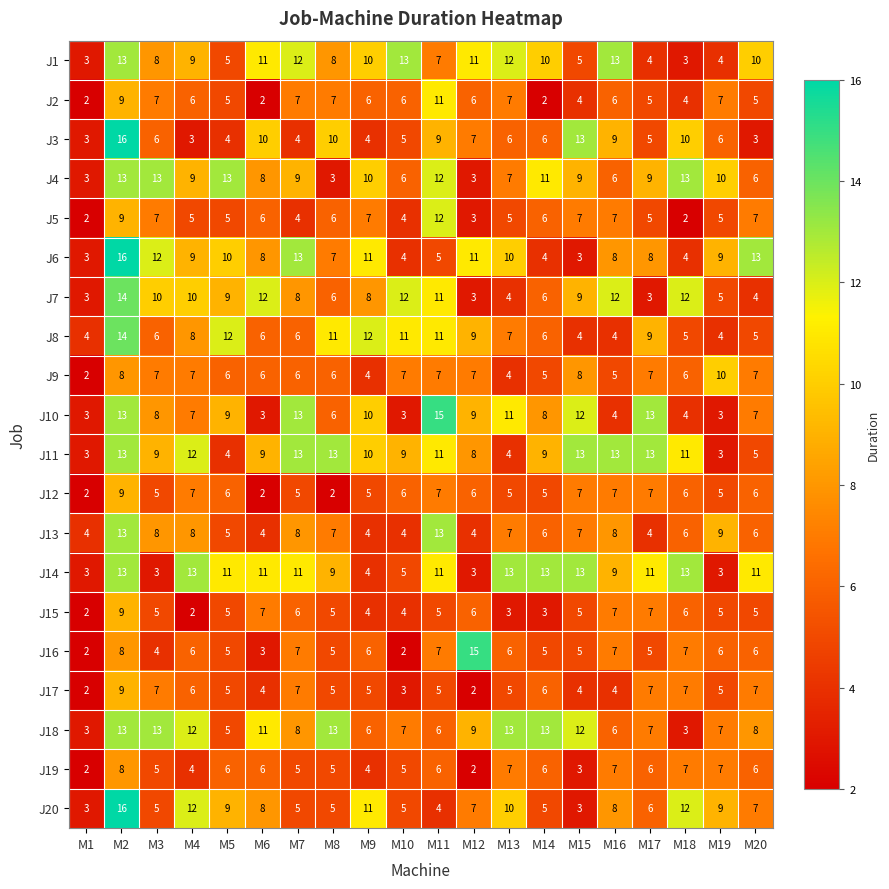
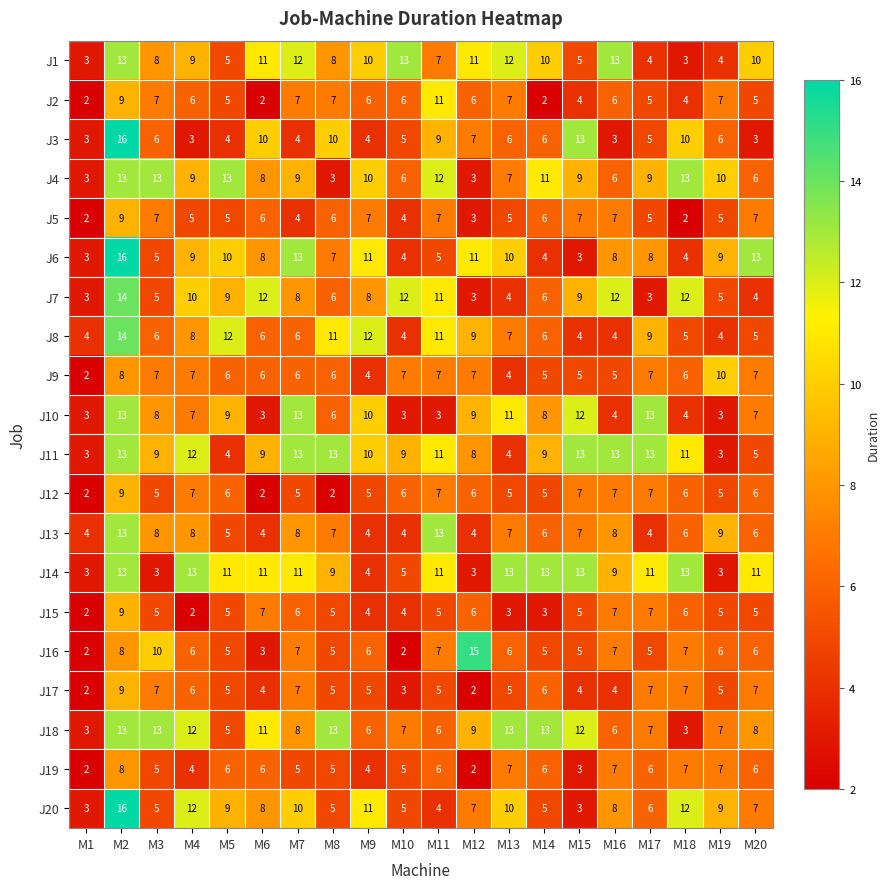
J3, M16: 9 -> 3
J5, M11: 12 -> 7
J6, M3: 12 -> 5
J7, M3: 10 -> 5
J8, M10: 11 -> 4
J9, M15: 8 -> 5
J10, M11: 15 -> 3
J16, M3: 4 -> 10
J20, M7: 5 -> 10
